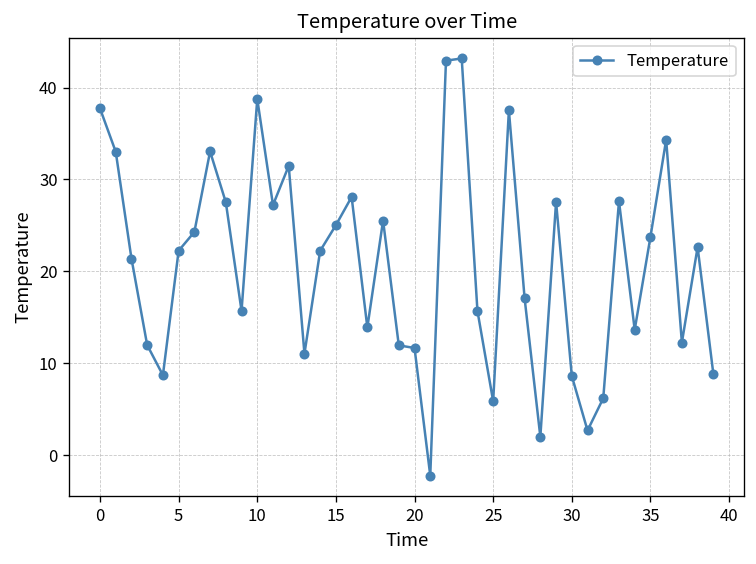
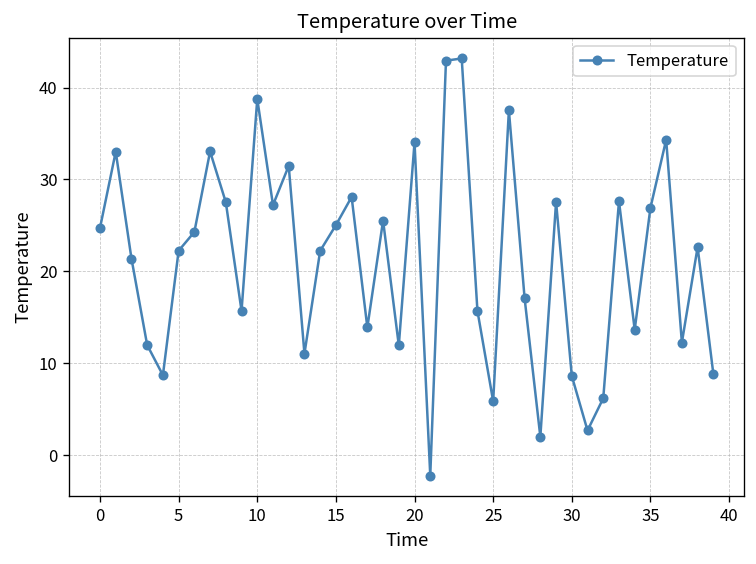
0: 38 -> 25
20: 12 -> 34
35: 24 -> 27
